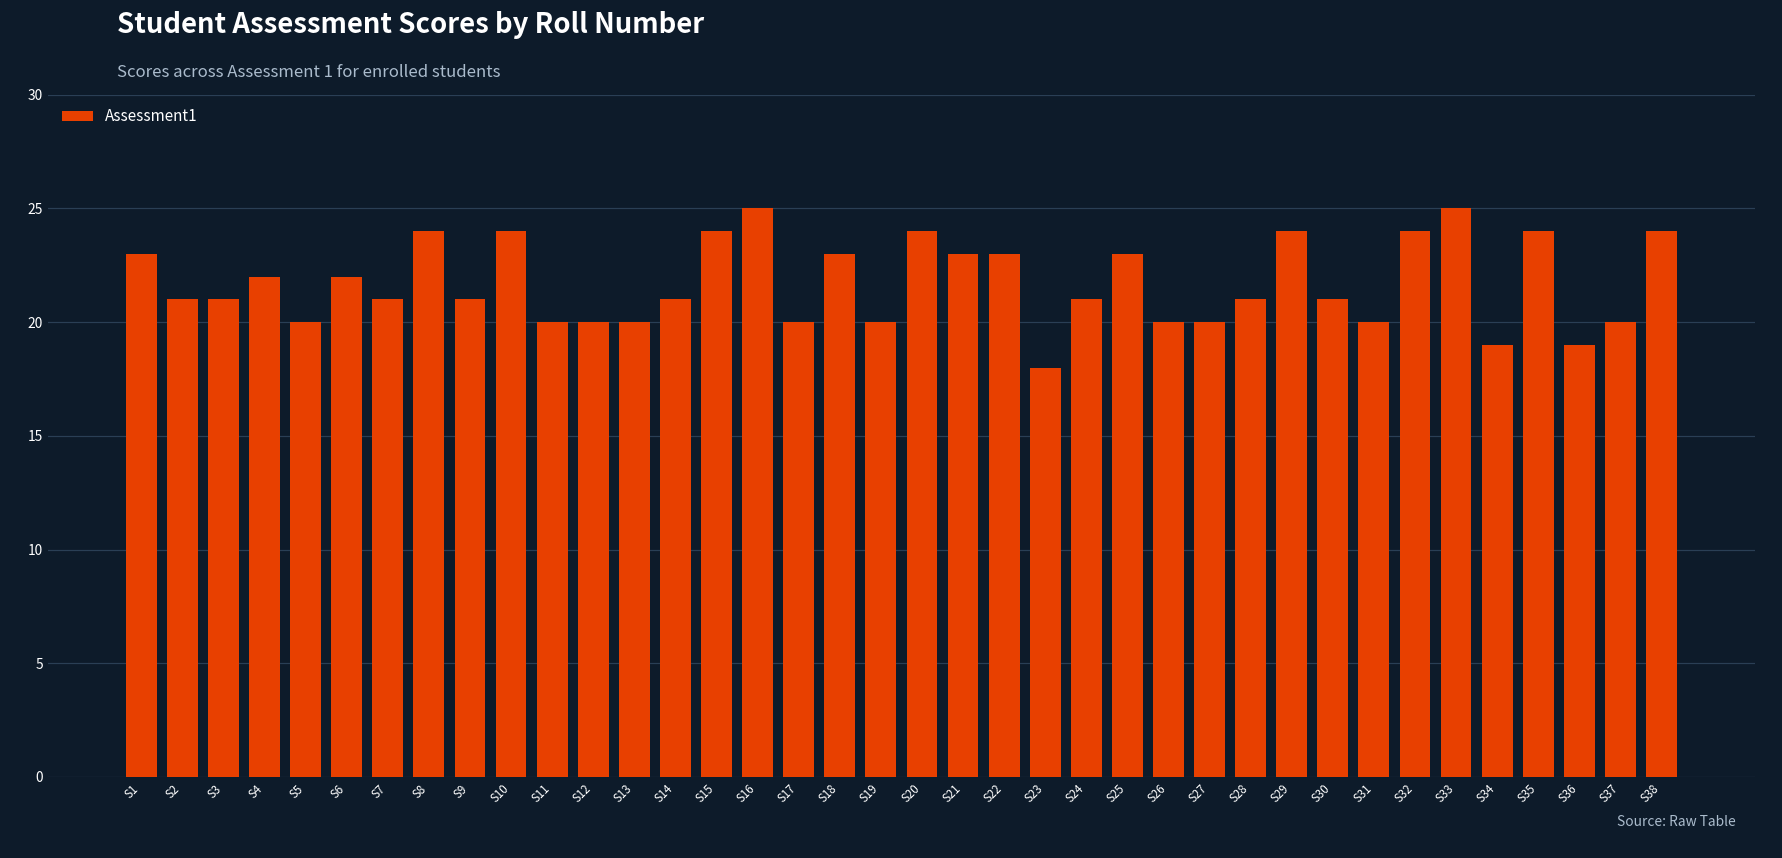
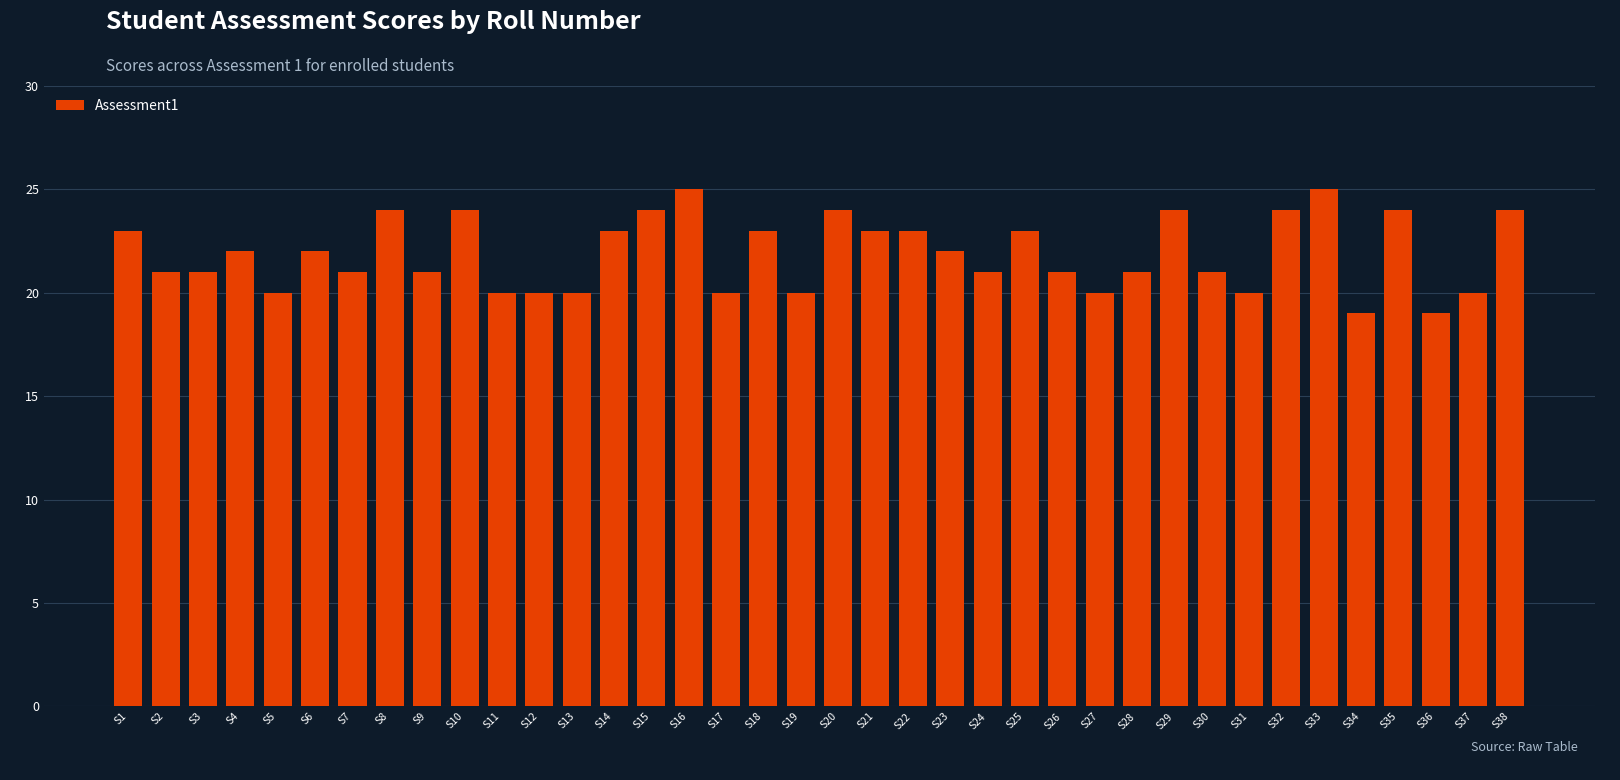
S14: 21 -> 23
S23: 18 -> 22
S26: 20 -> 21
